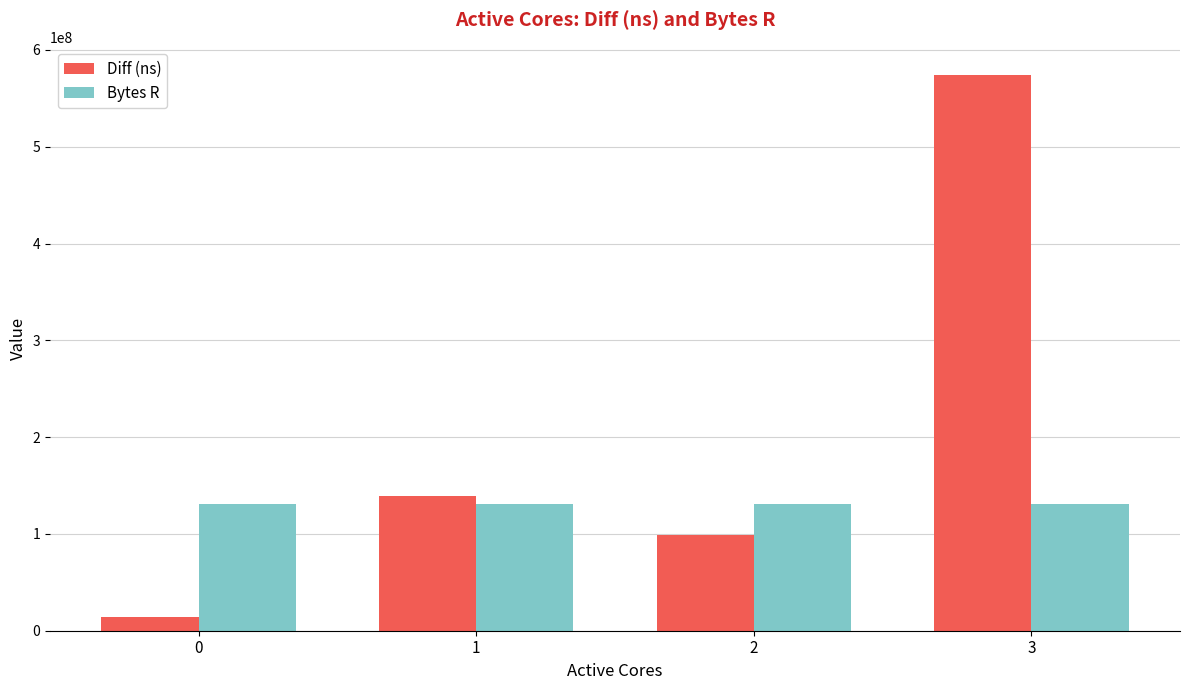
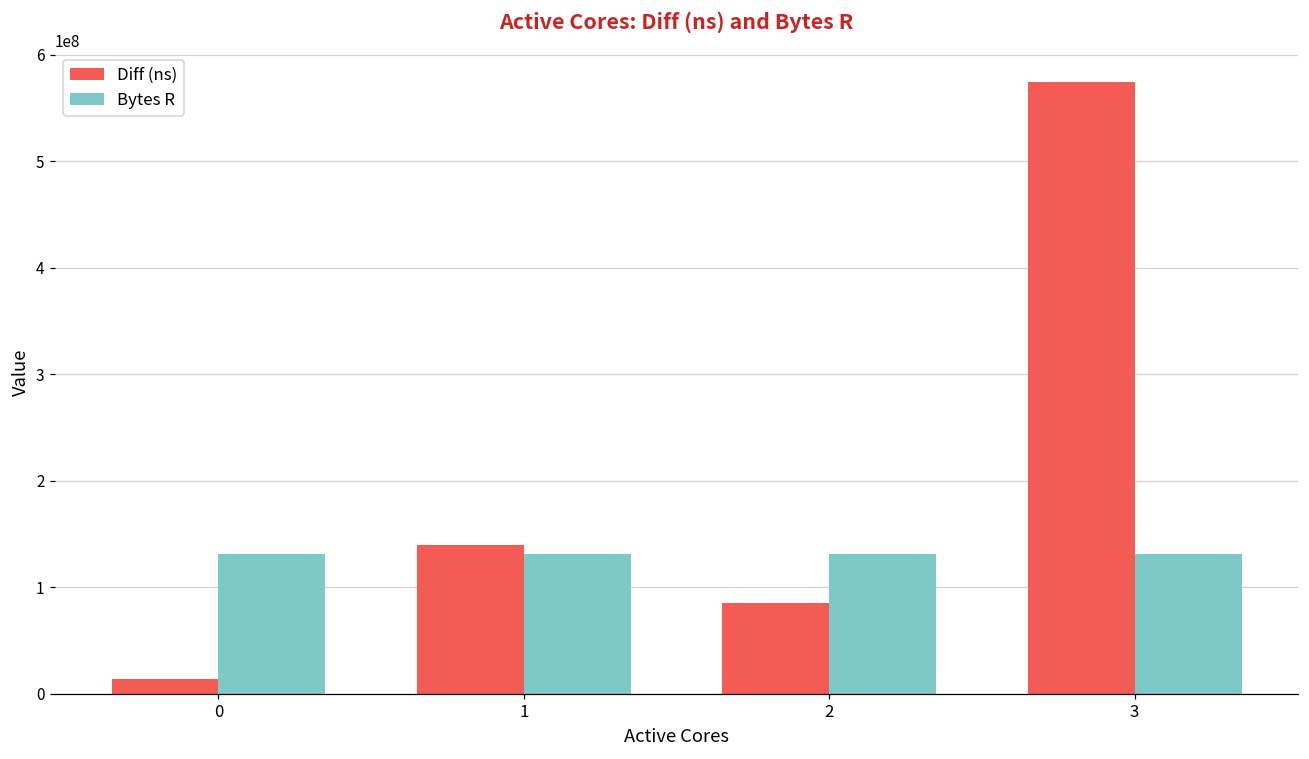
Diff (ns), 2: 100000000 -> 80000000
